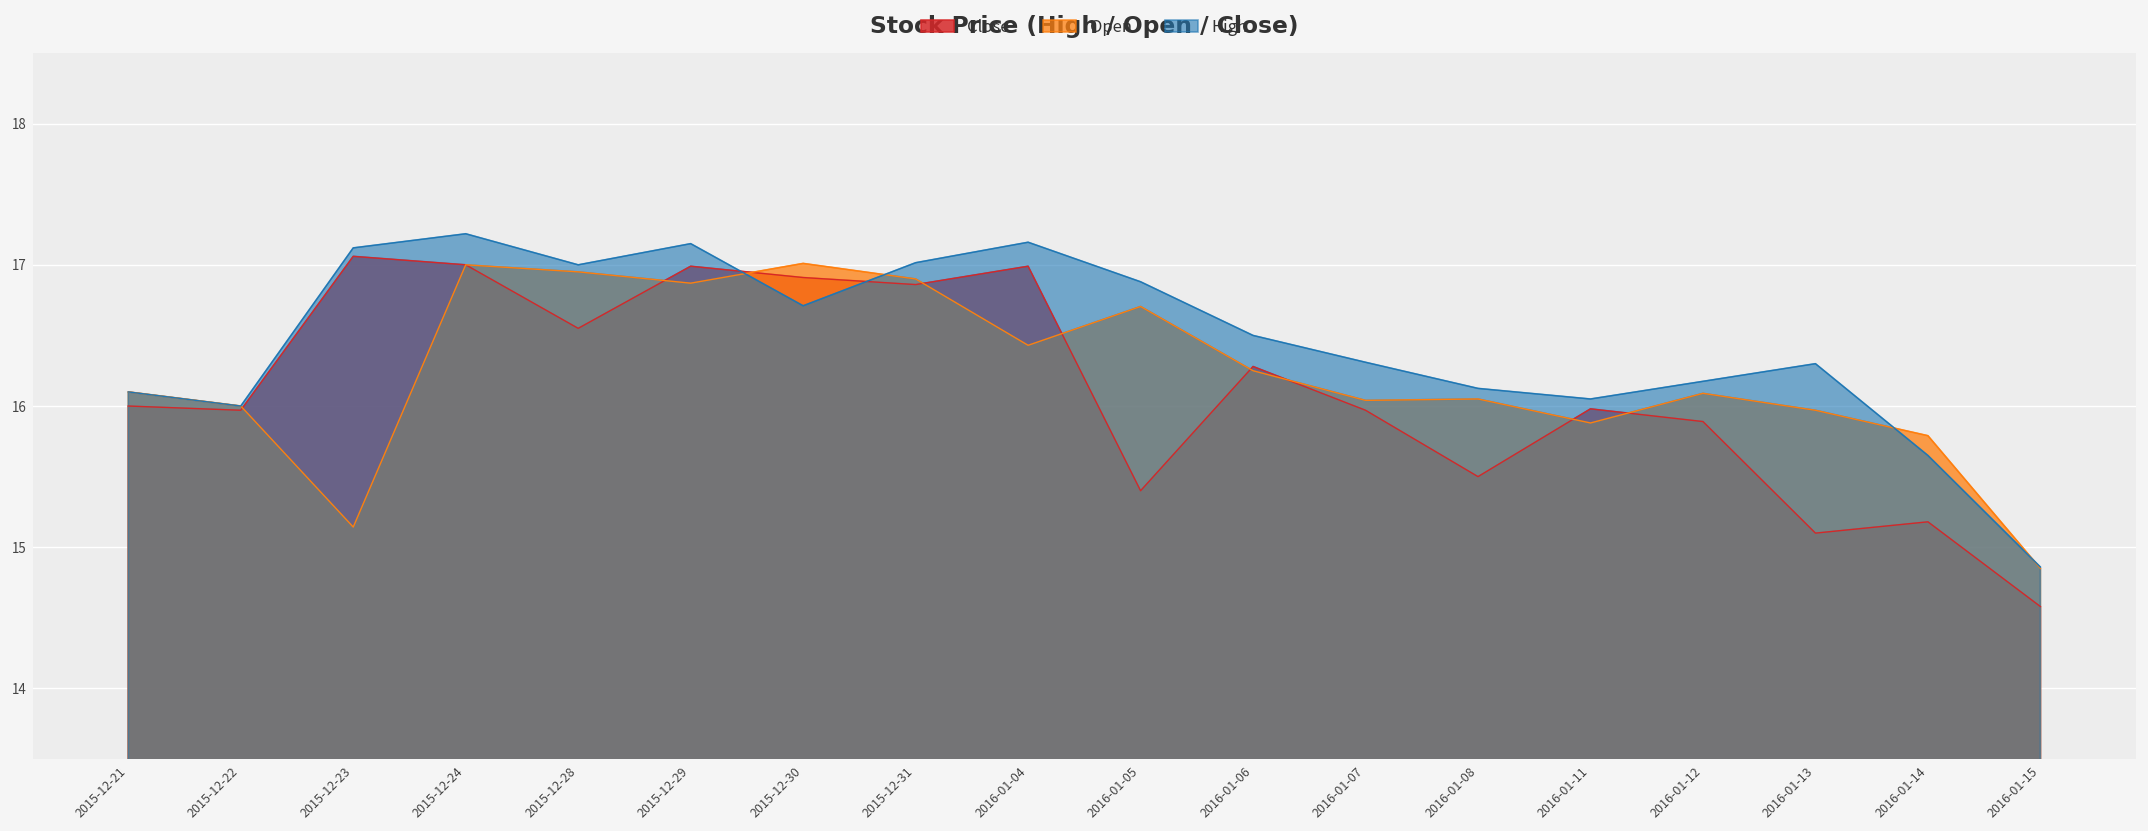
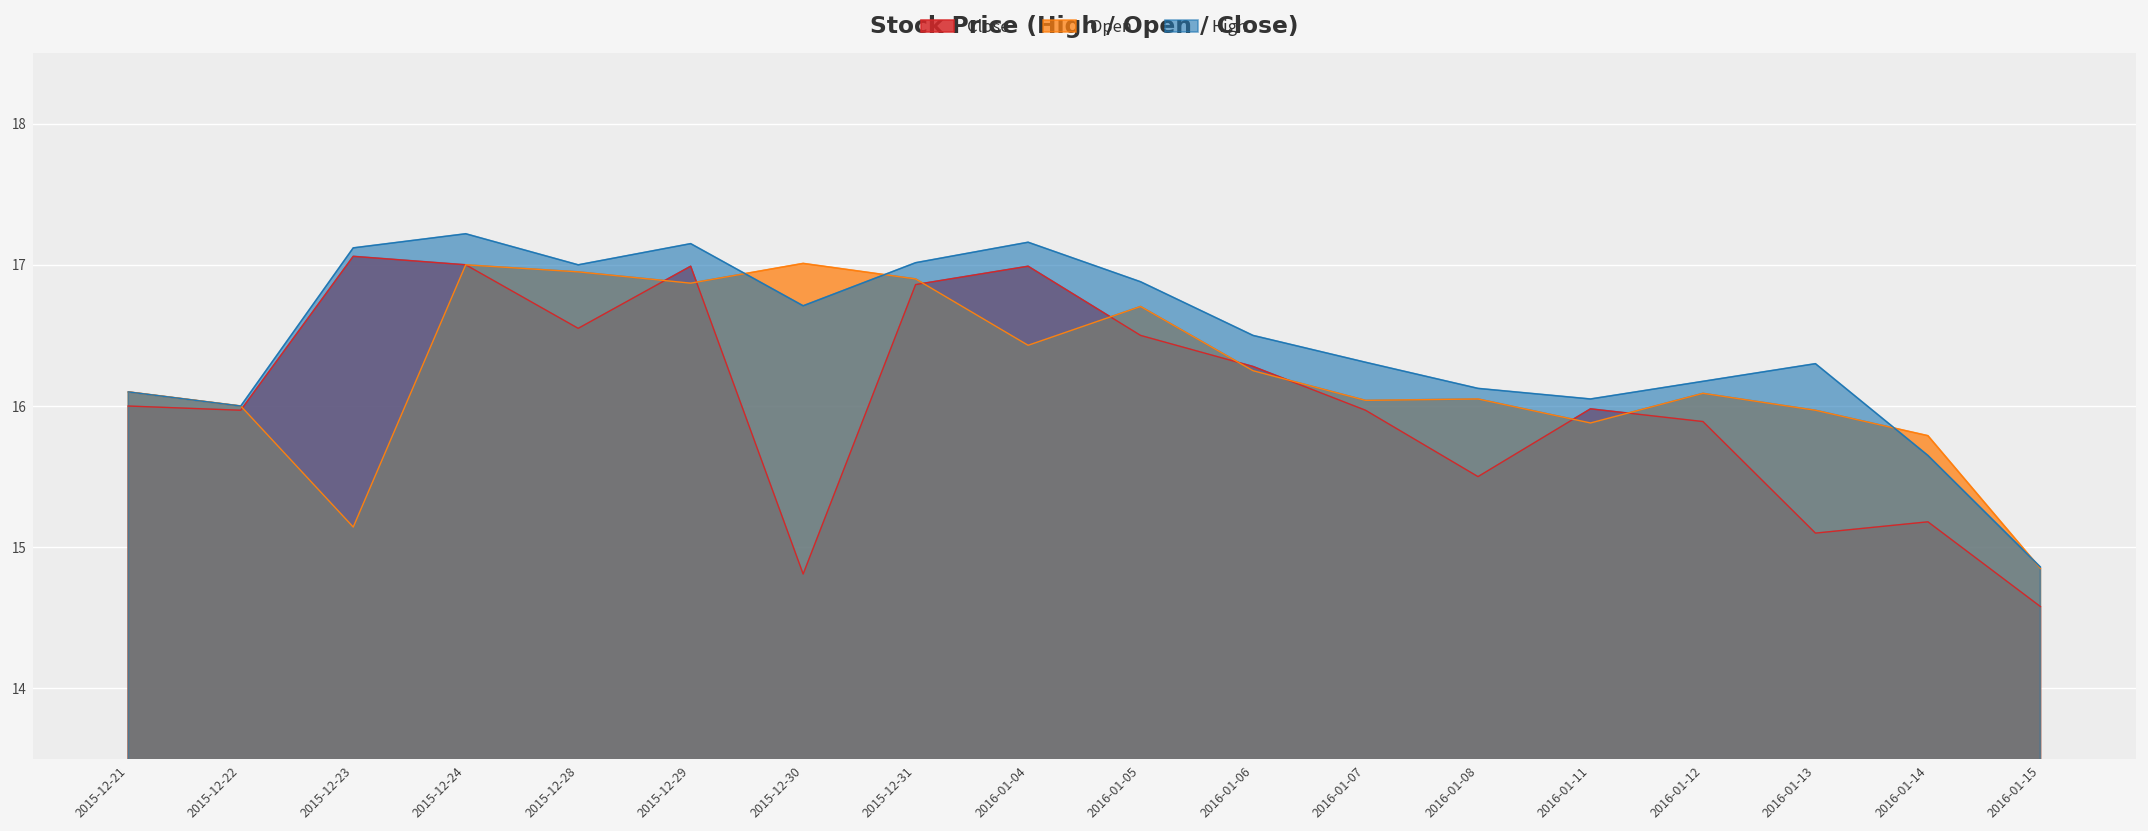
Close, 2015-12-30: 16.91 -> 14.81
Close, 2016-01-05: 15.4 -> 16.5
